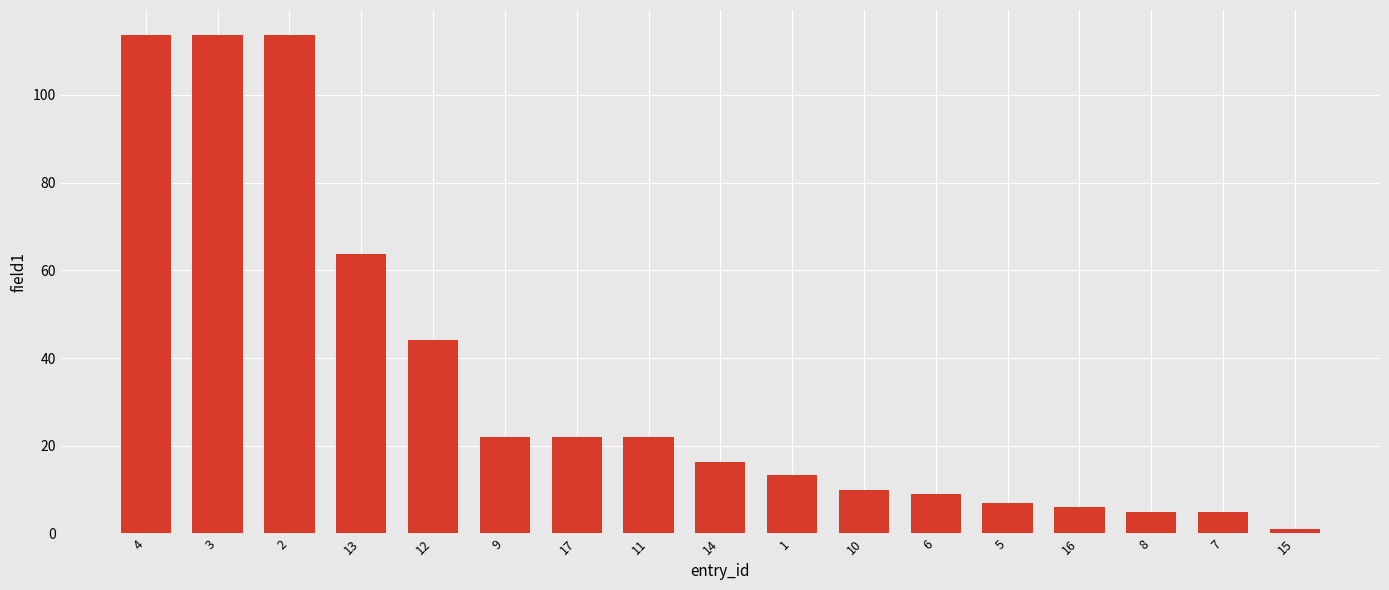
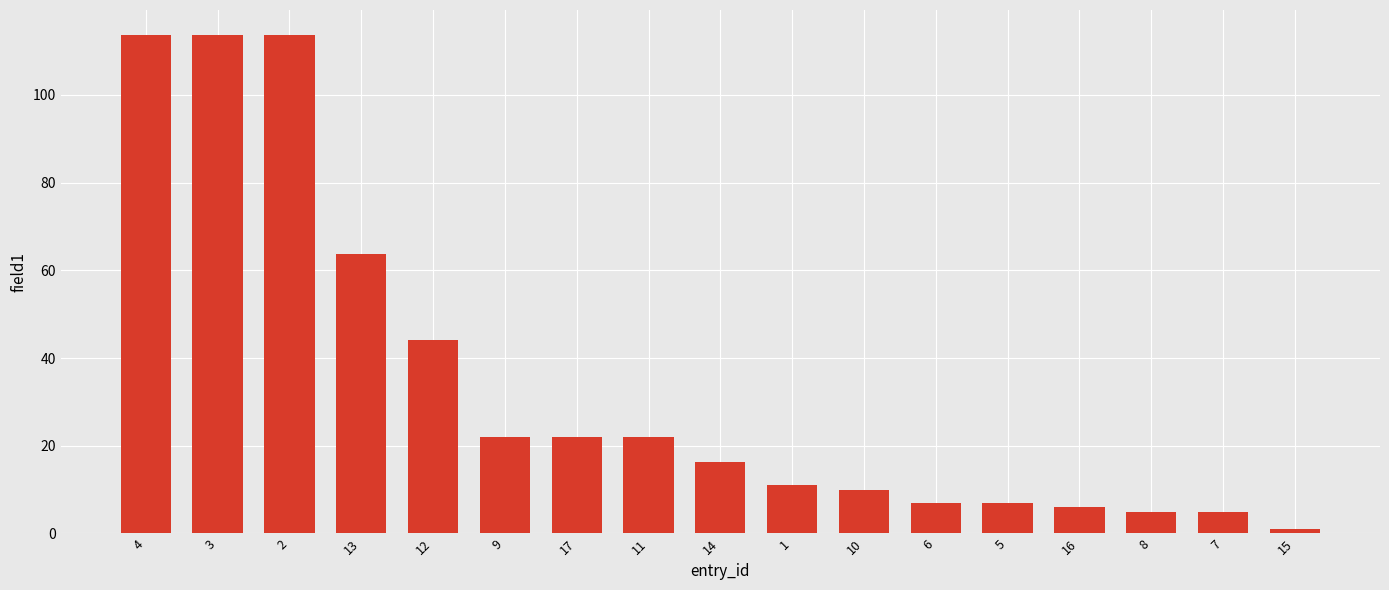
1: 13 -> 11
6: 9 -> 7
